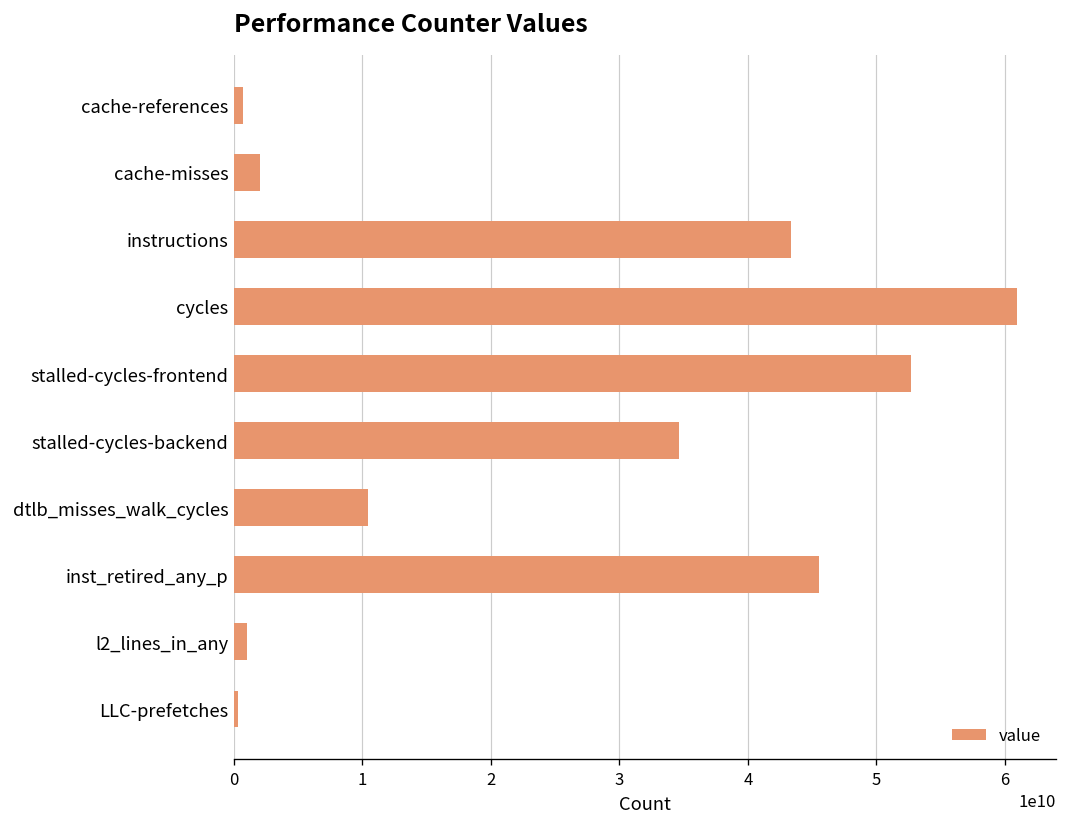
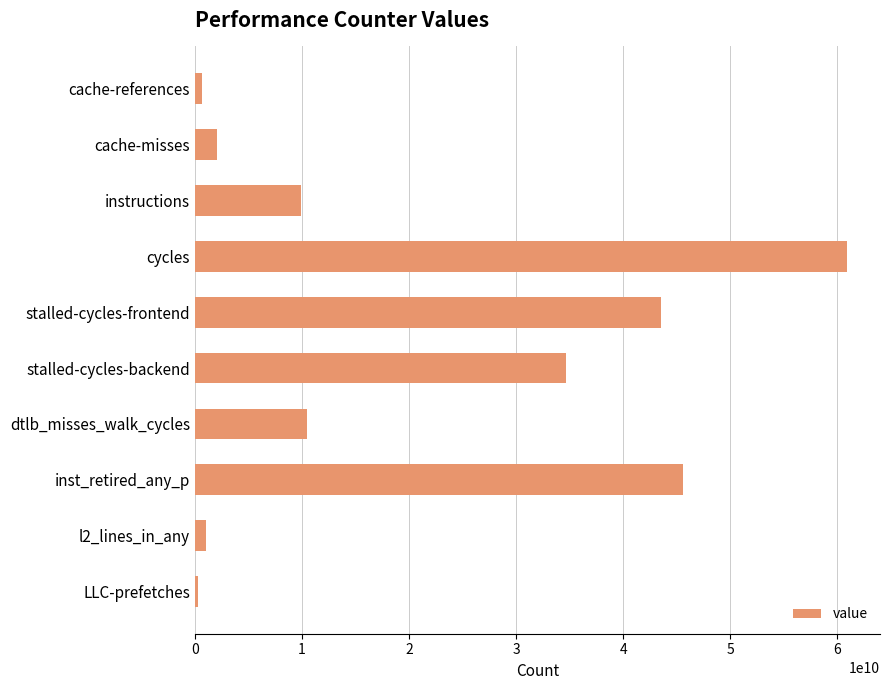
instructions: 43300000000 -> 9900000000
stalled-cycles-frontend: 52700000000 -> 43500000000
